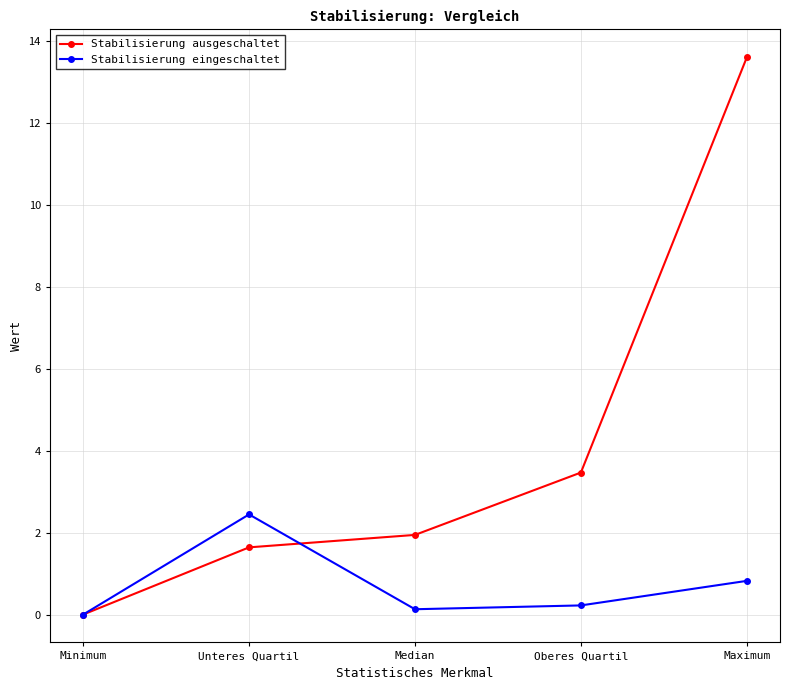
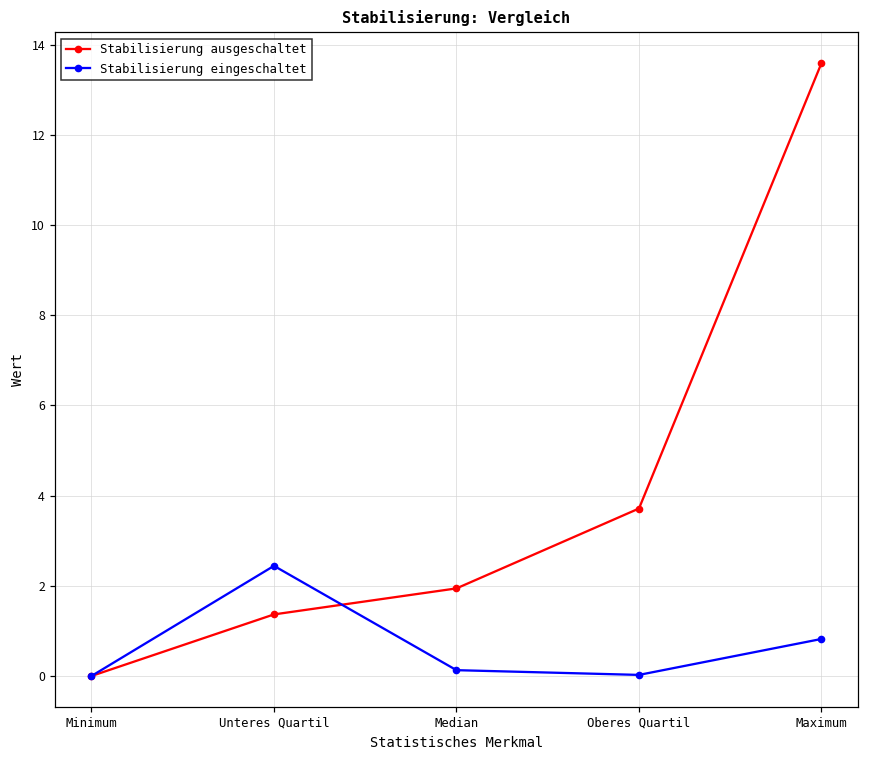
Stabilisierung ausgeschaltet, Unteres Quartil: 1.6 -> 1.4
Stabilisierung ausgeschaltet, Oberes Quartil: 3.5 -> 3.7
Stabilisierung eingeschaltet, Oberes Quartil: 0.2 -> 0.0
